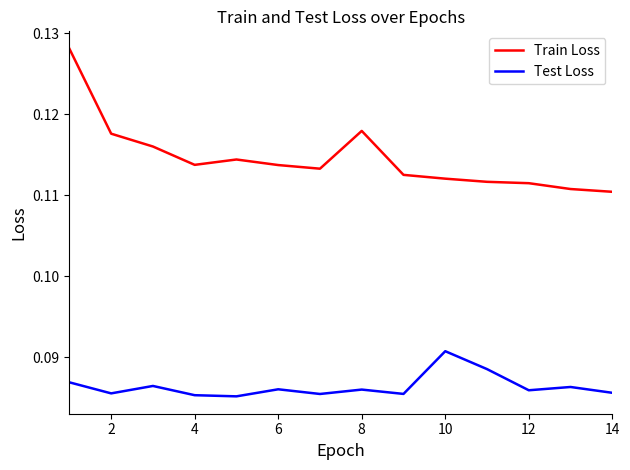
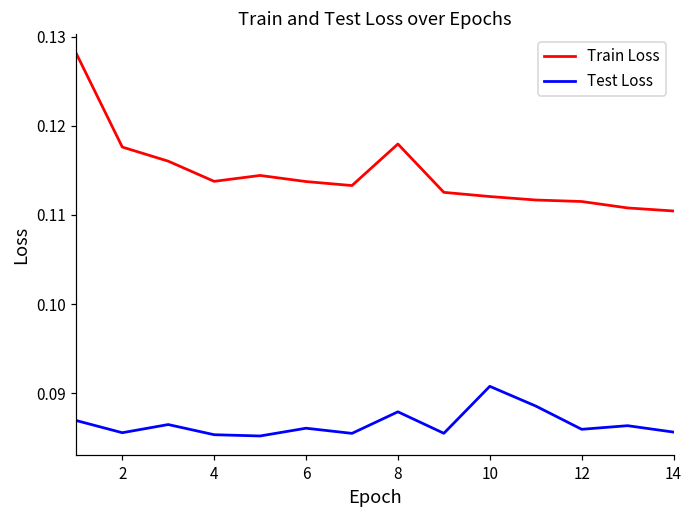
Test Loss, 8: 0.086 -> 0.088
